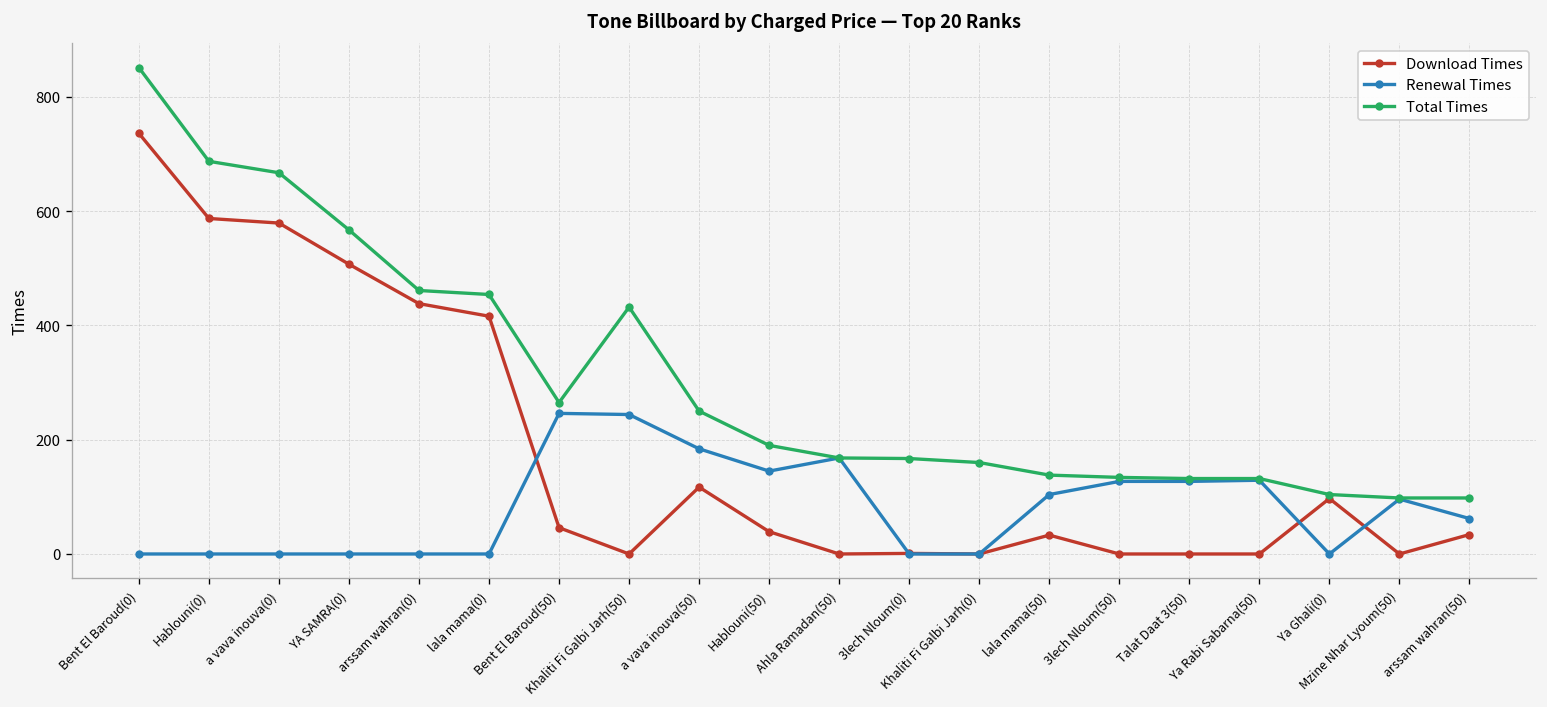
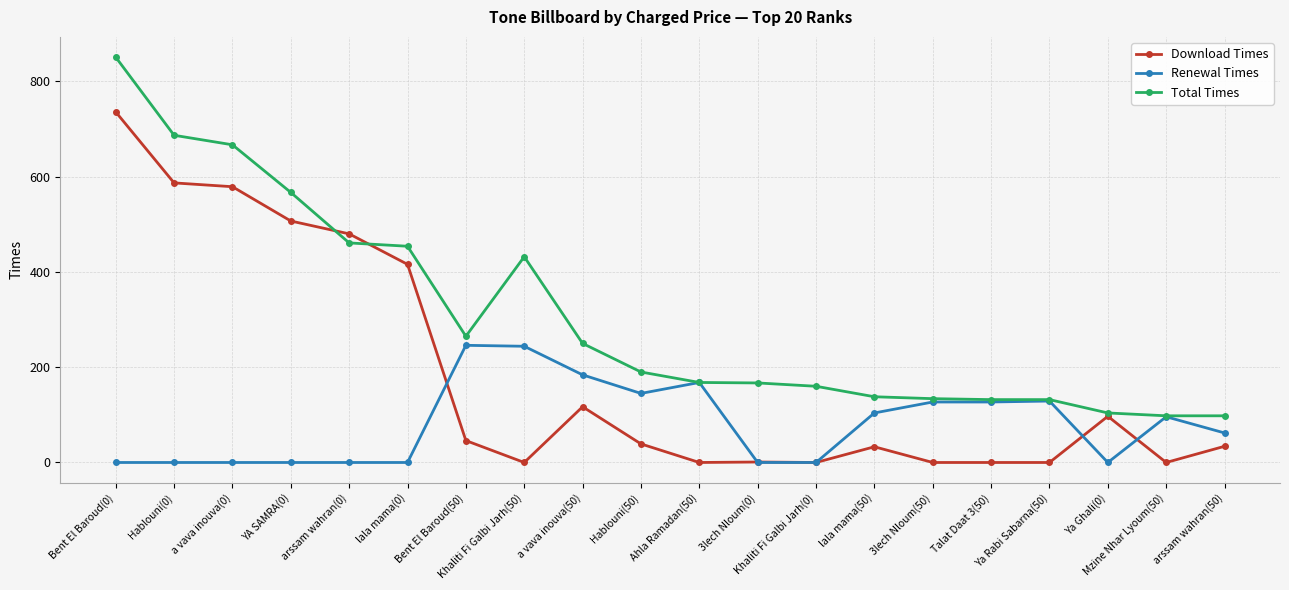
Download Times, arssam wahran(0): 440 -> 480
